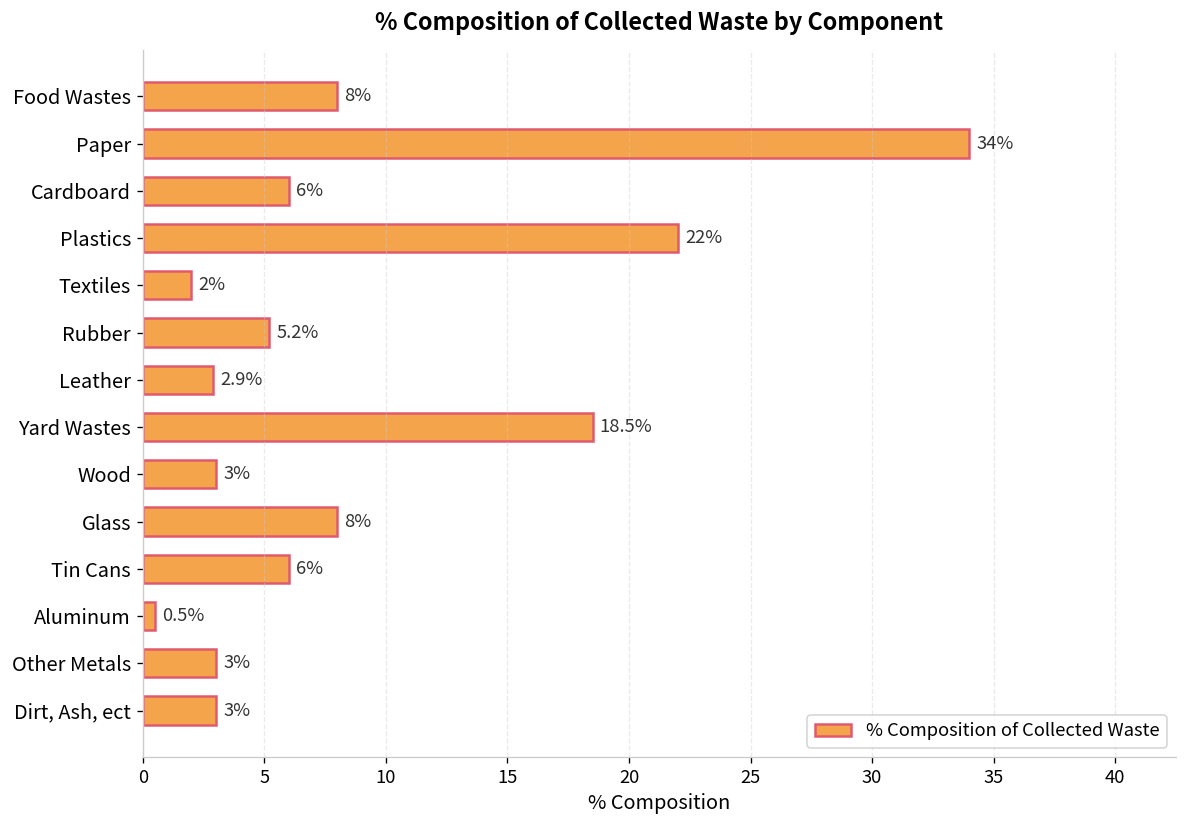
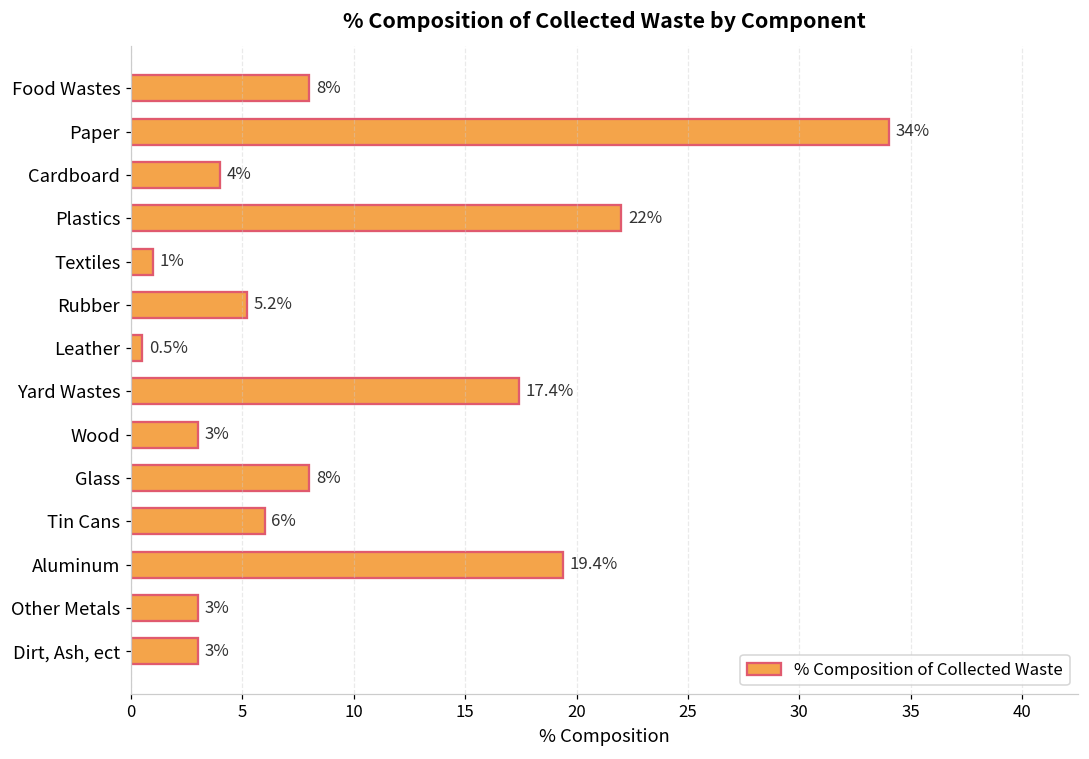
Cardboard: 6% -> 4%
Textiles: 2% -> 1%
Leather: 2.9% -> 0.5%
Yard Wastes: 18.5% -> 17.4%
Aluminum: 0.5% -> 19.4%
